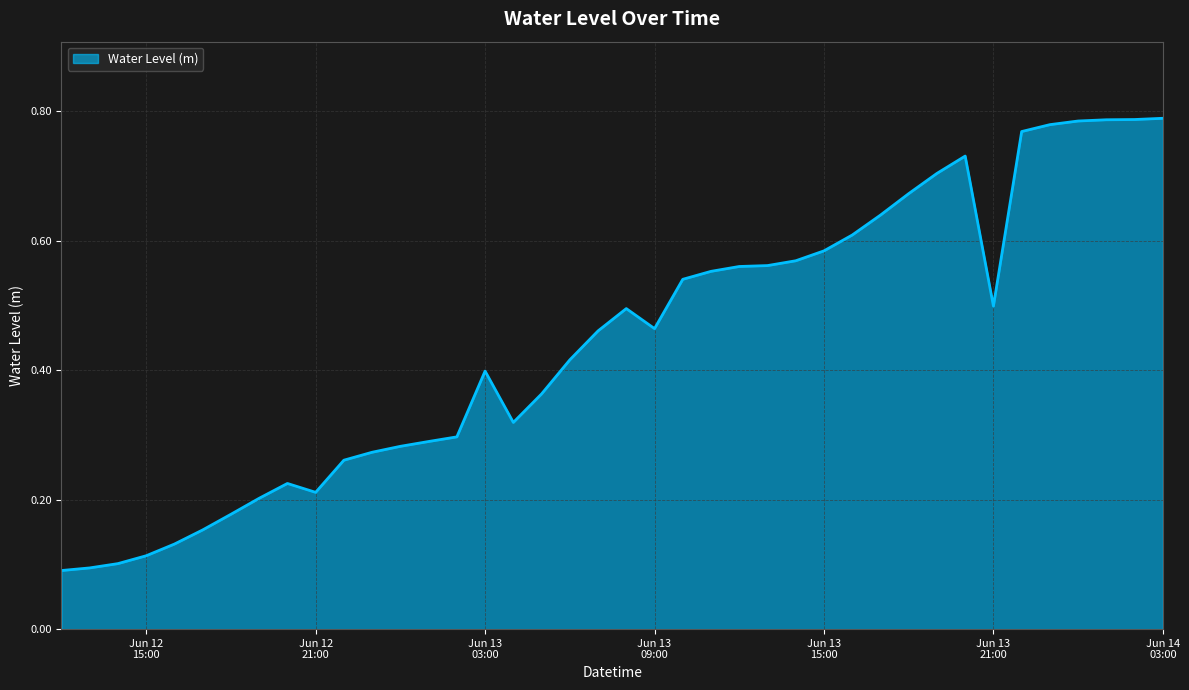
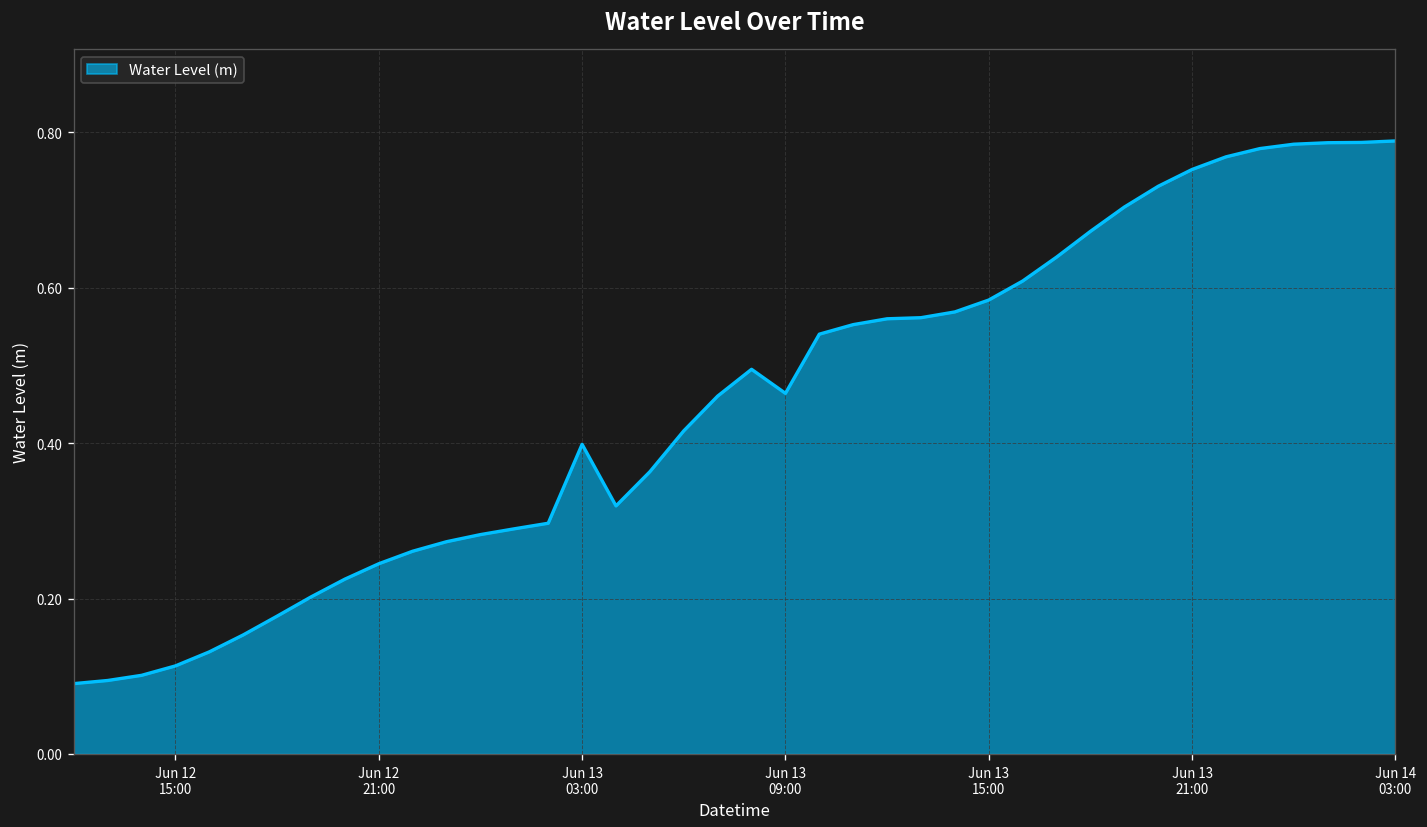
Jun 12 21:00: 0.21 -> 0.24
Jun 13 21:00: 0.50 -> 0.75
